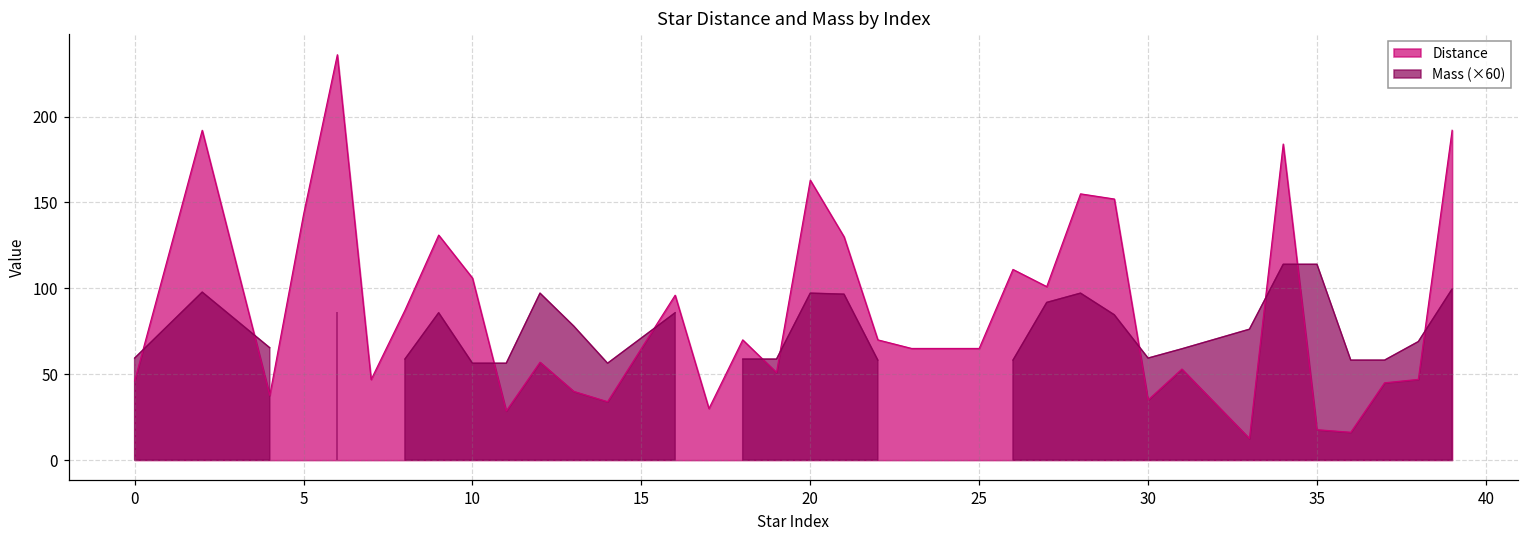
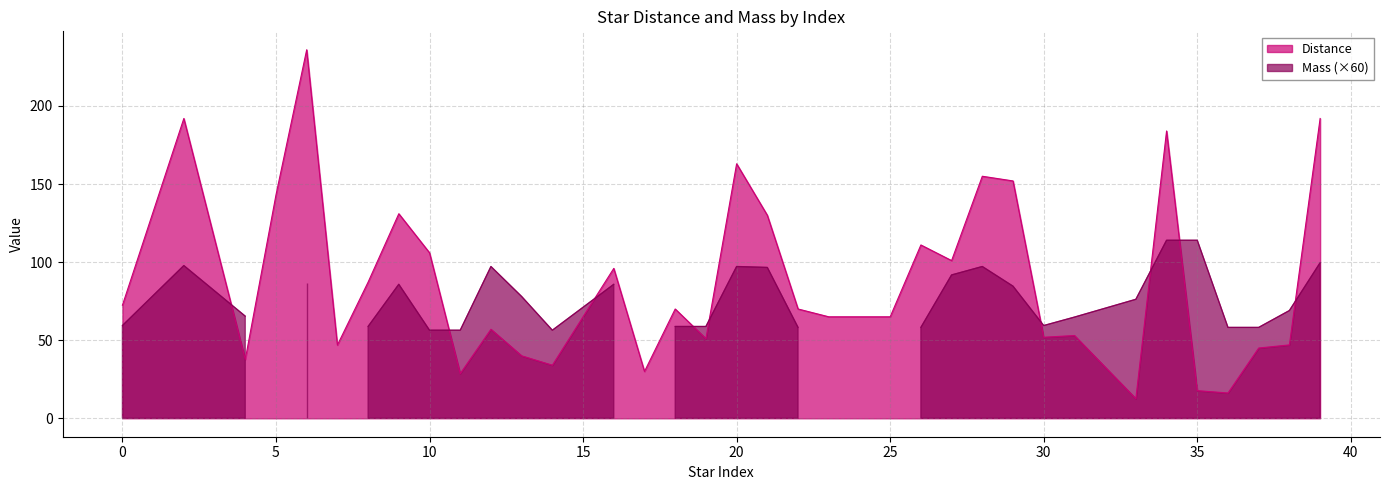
Distance, 0: 46 -> 72
Distance, 30: 35 -> 52
